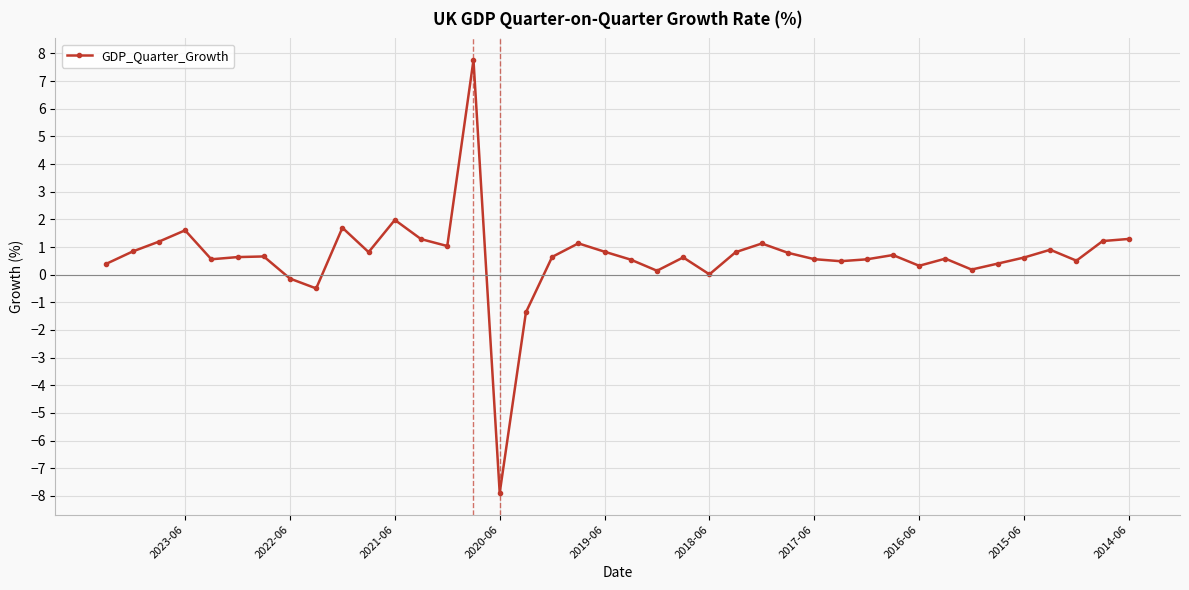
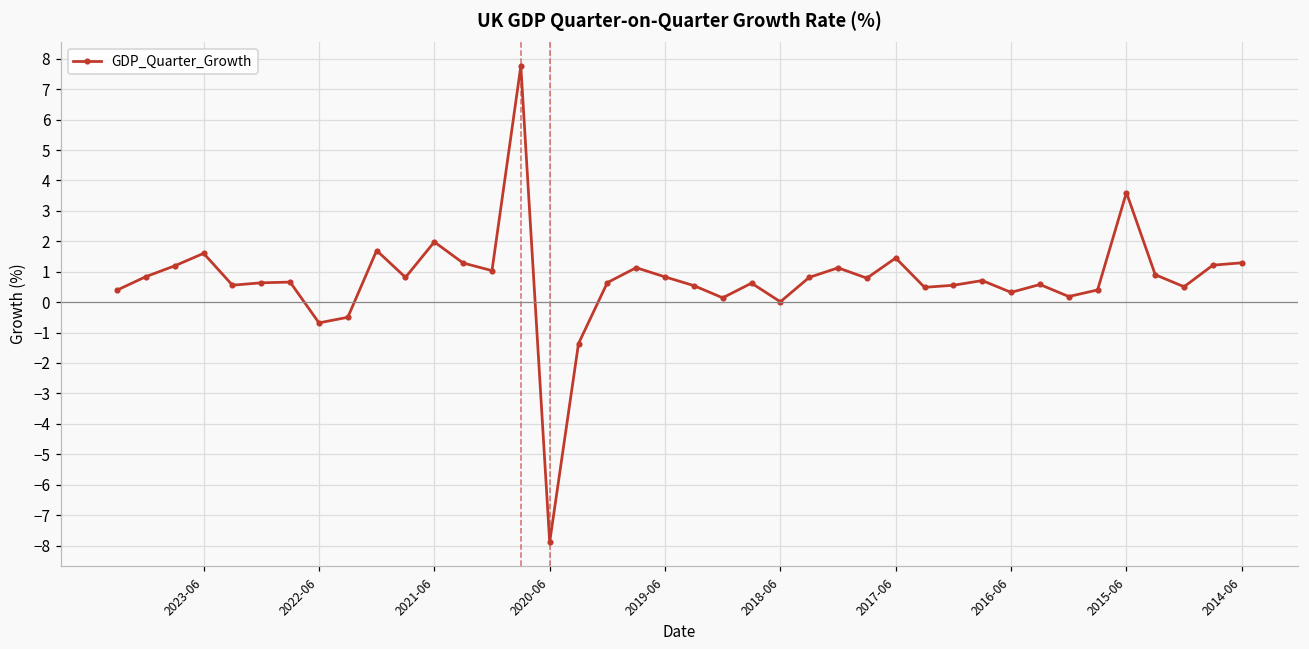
2022-06: -0.1 -> -0.7
2017-06: 0.6 -> 1.5
2015-06: 0.6 -> 3.6
